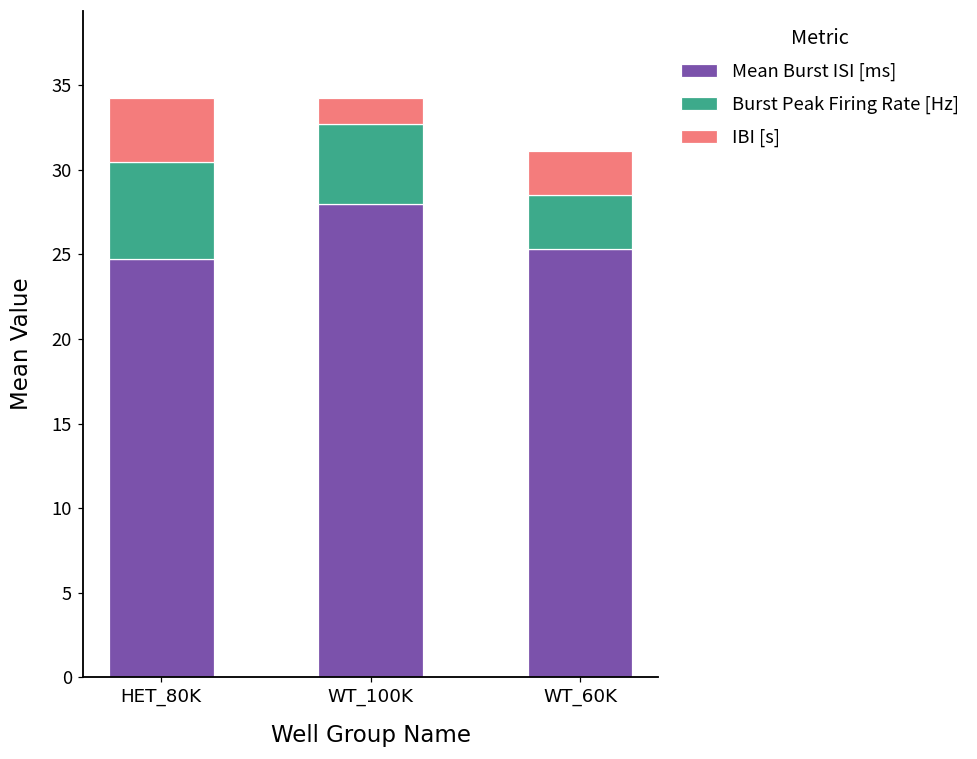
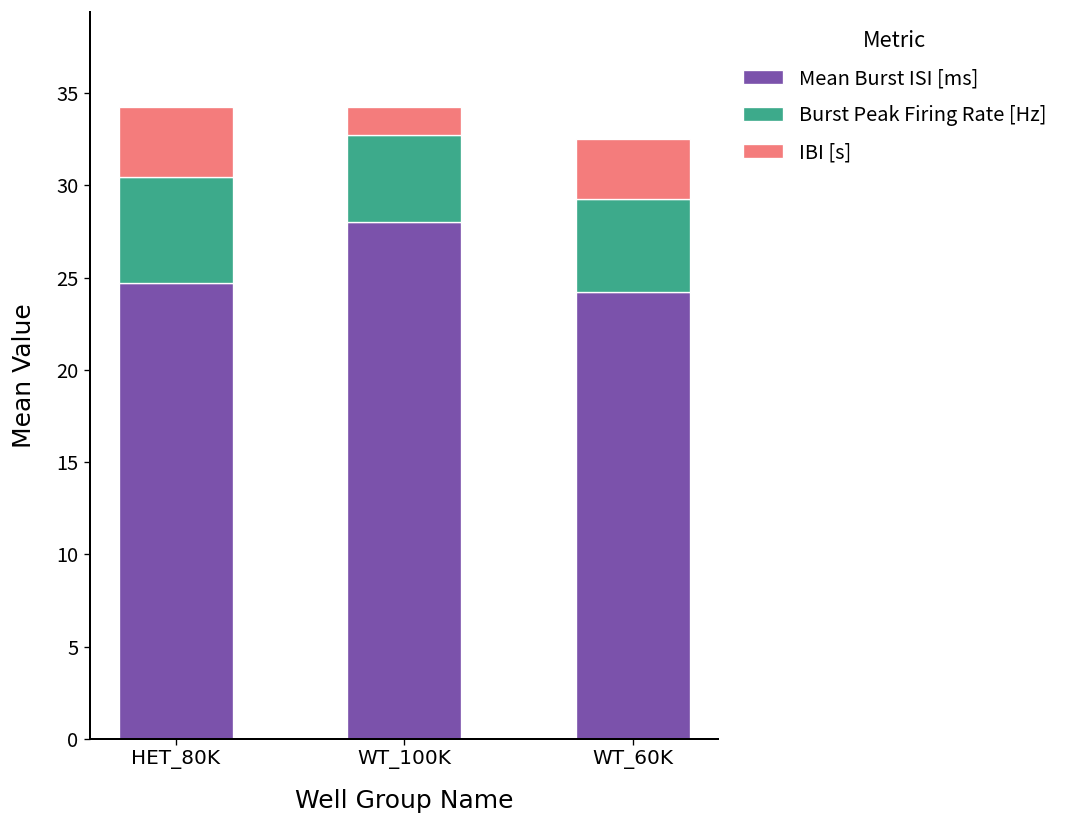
Mean Burst ISI [ms], WT_60K: 25.4 -> 24.2
Burst Peak Firing Rate [Hz], WT_60K: 3.2 -> 5.1
IBI [s], WT_60K: 2.5 -> 3.2
